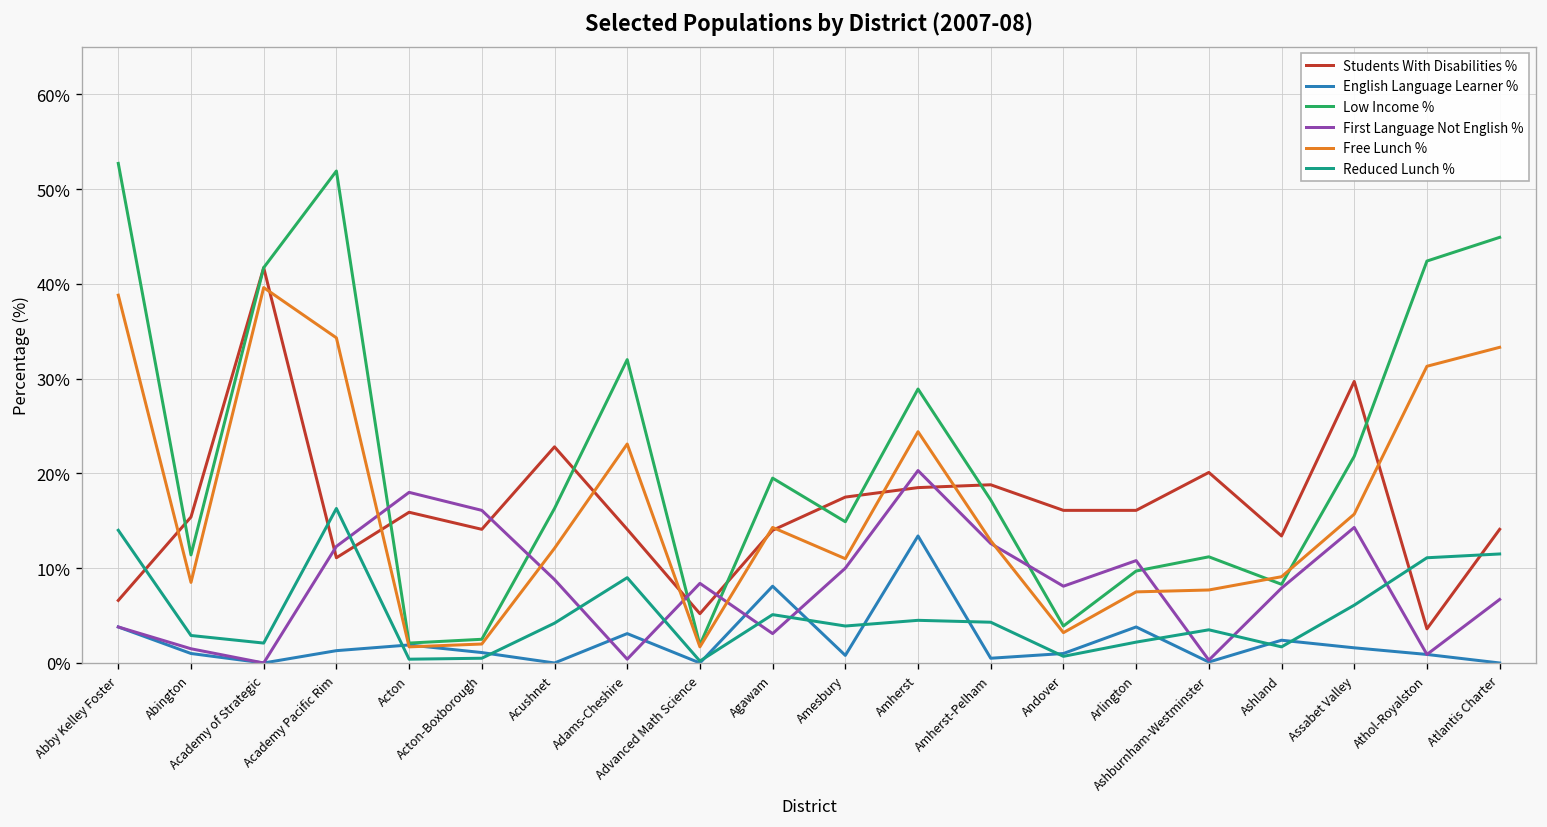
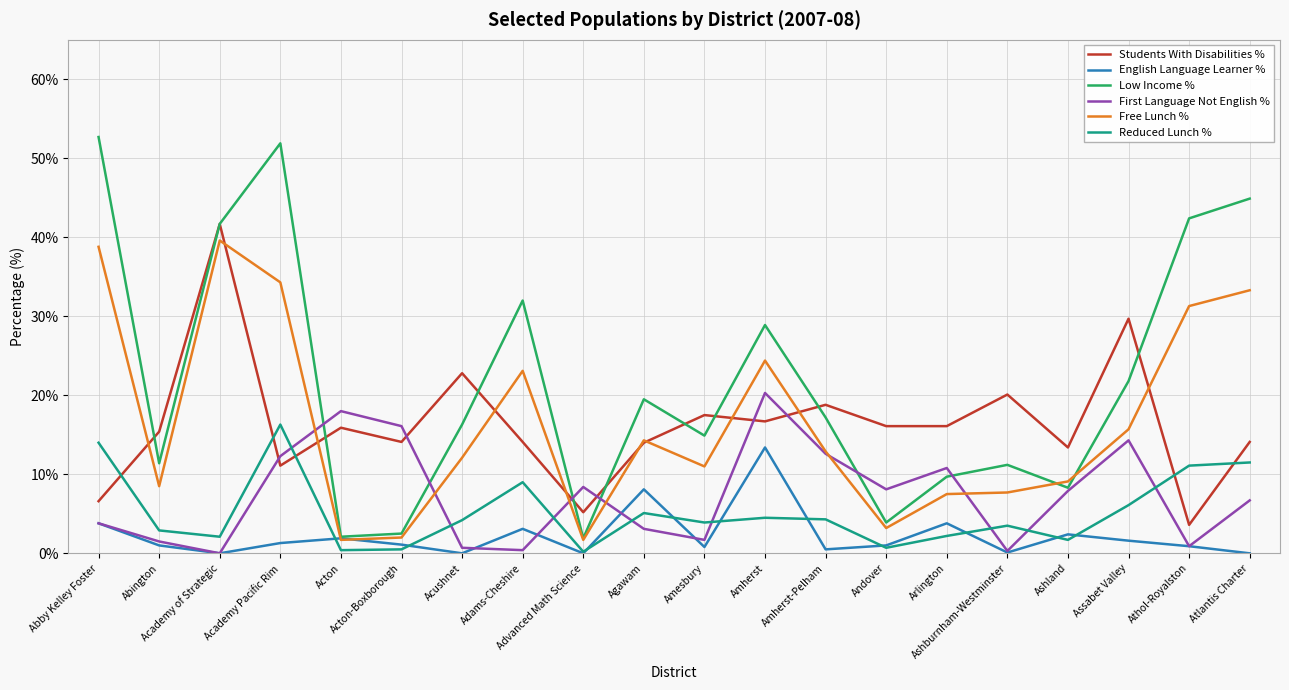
First Language Not English %, Acushnet: 9% -> 1%
First Language Not English %, Amesbury: 10% -> 2%
Students With Disabilities %, Amherst: 19% -> 17%
